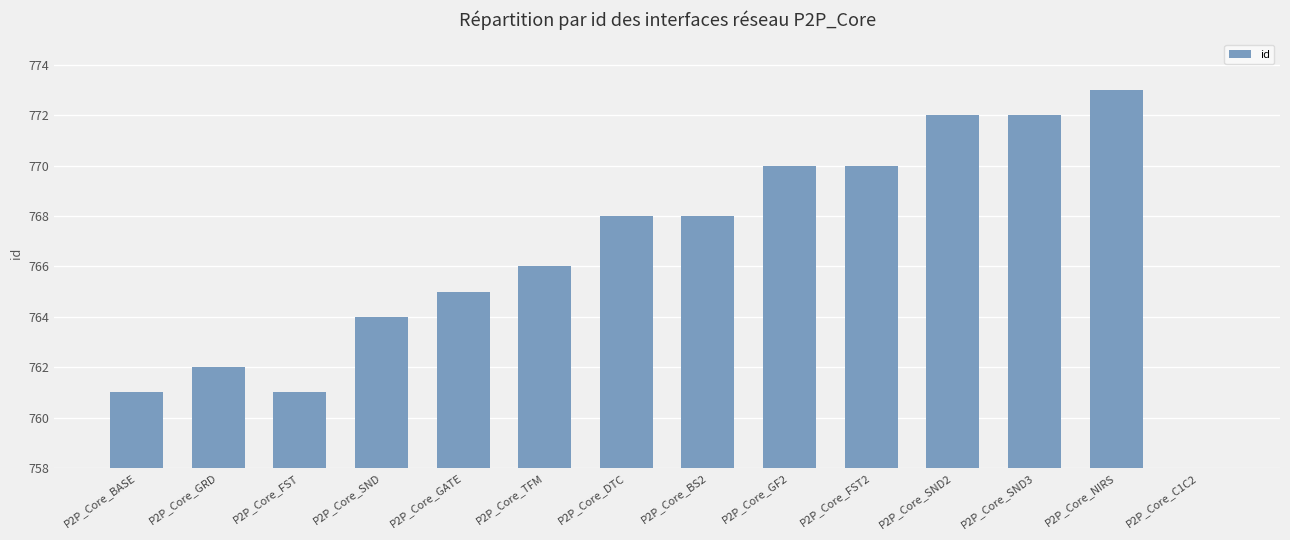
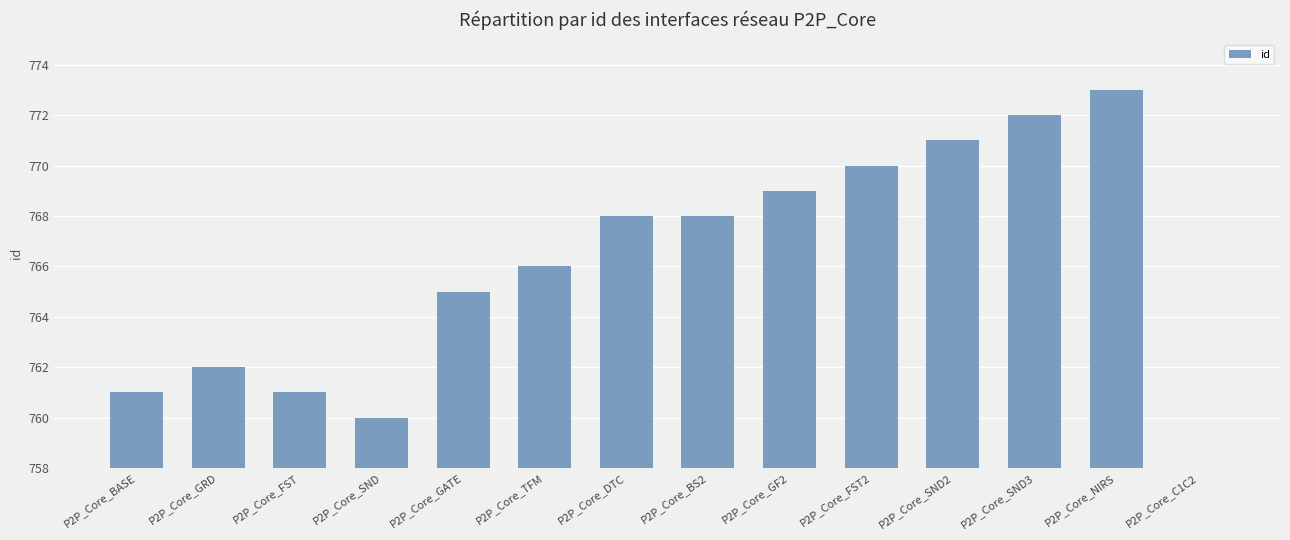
P2P_Core_SND: 764 -> 760
P2P_Core_GF2: 770 -> 769
P2P_Core_SND2: 772 -> 771
